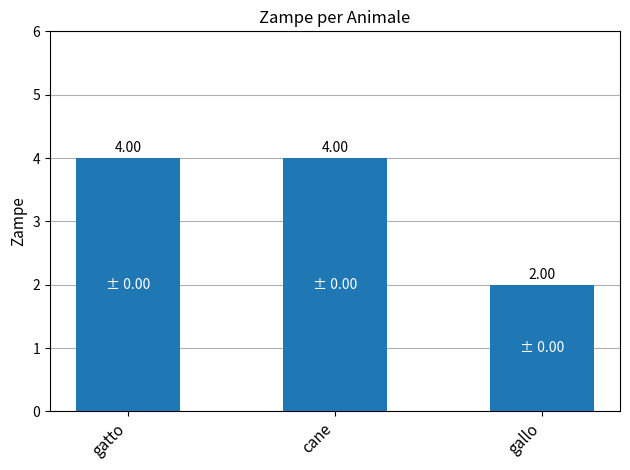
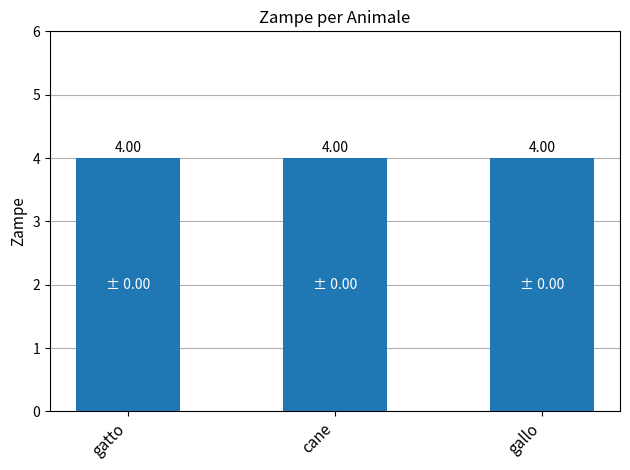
gallo: 2.00 -> 4.00
